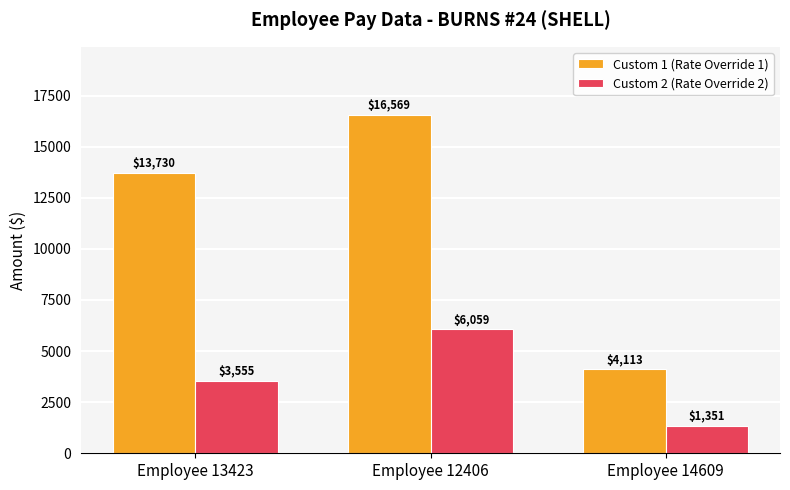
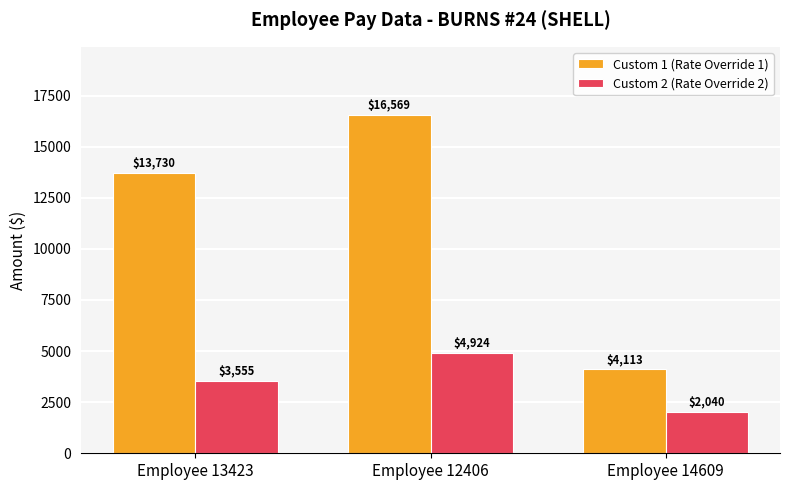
Custom 2 (Rate Override 2), Employee 12406: $6,059 -> $4,924
Custom 2 (Rate Override 2), Employee 14609: $1,351 -> $2,040
